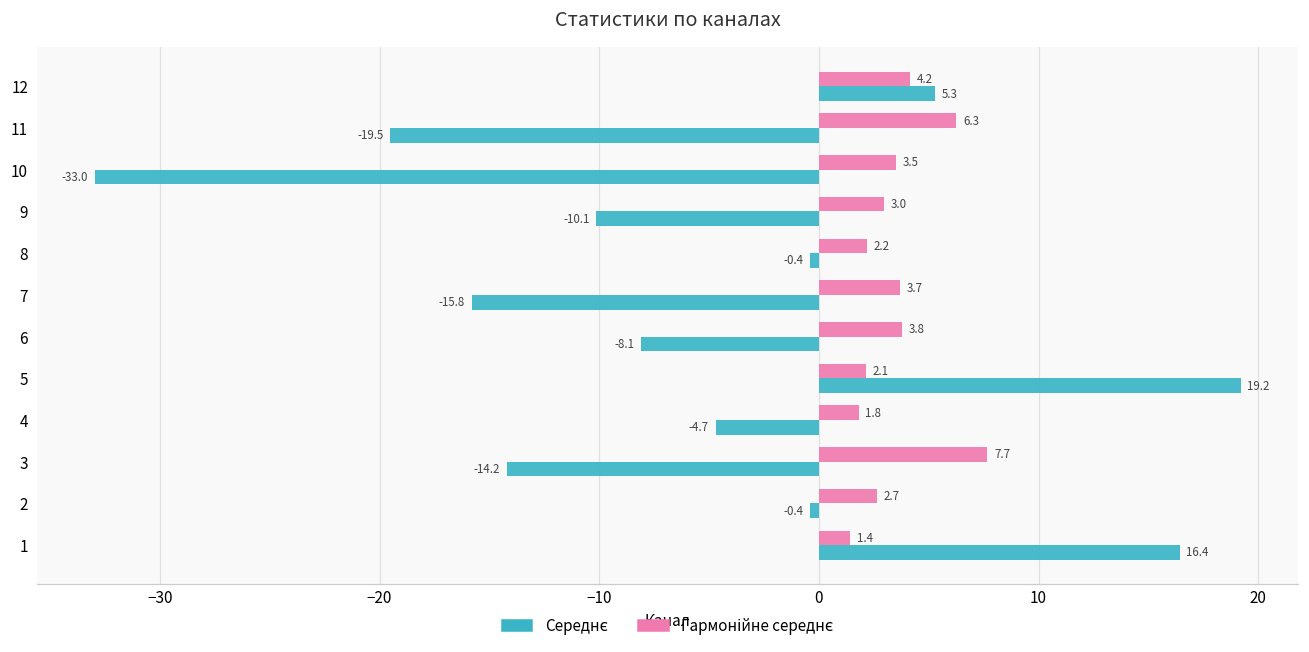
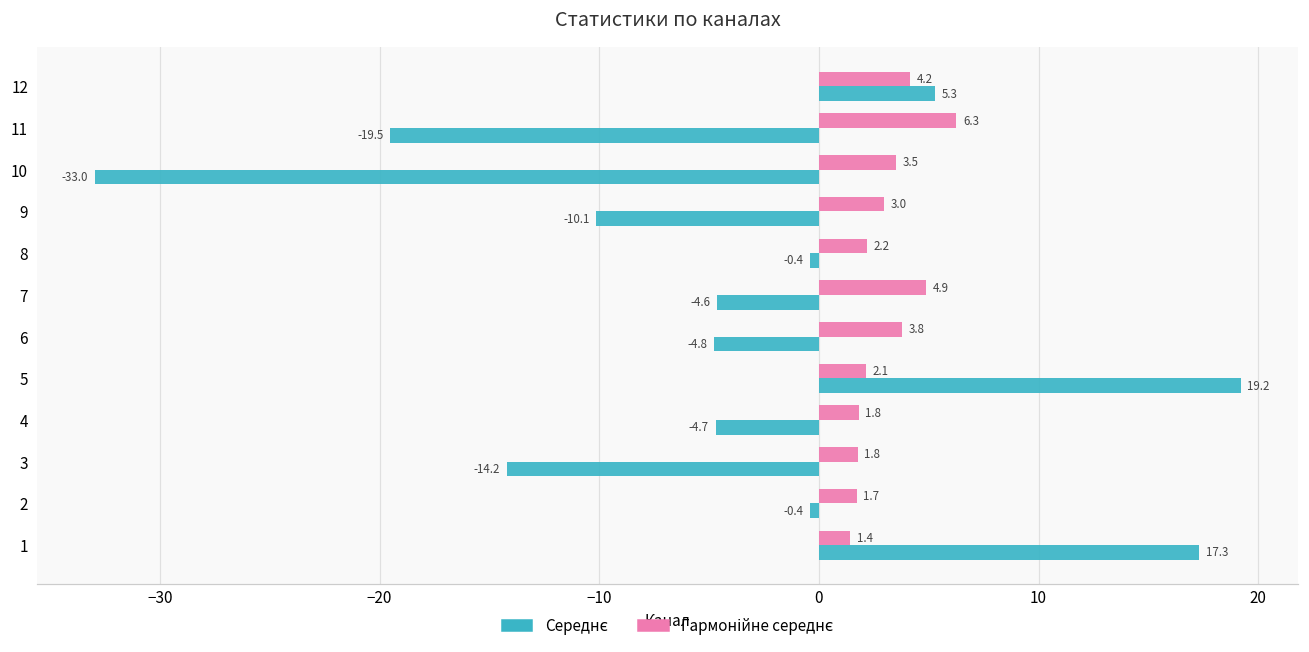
Гармонійне середнє, 7: 3.7 -> 4.9
Середнє, 7: -15.8 -> -4.6
Середнє, 6: -8.1 -> -4.8
Гармонійне середнє, 3: 7.7 -> 1.8
Гармонійне середнє, 2: 2.7 -> 1.7
Середнє, 1: 16.4 -> 17.3
